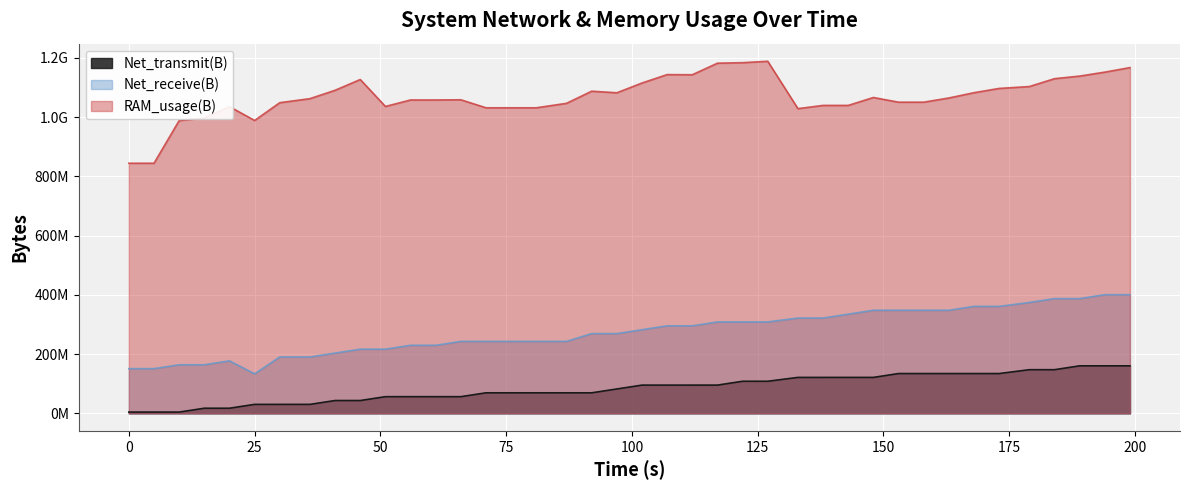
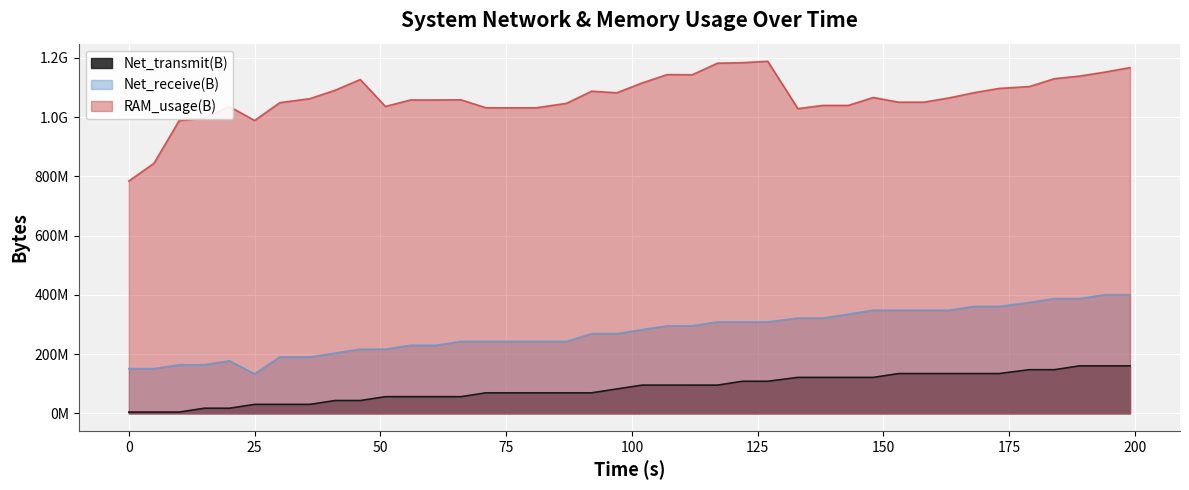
RAM_usage(B), 0: 840000000 -> 780000000
